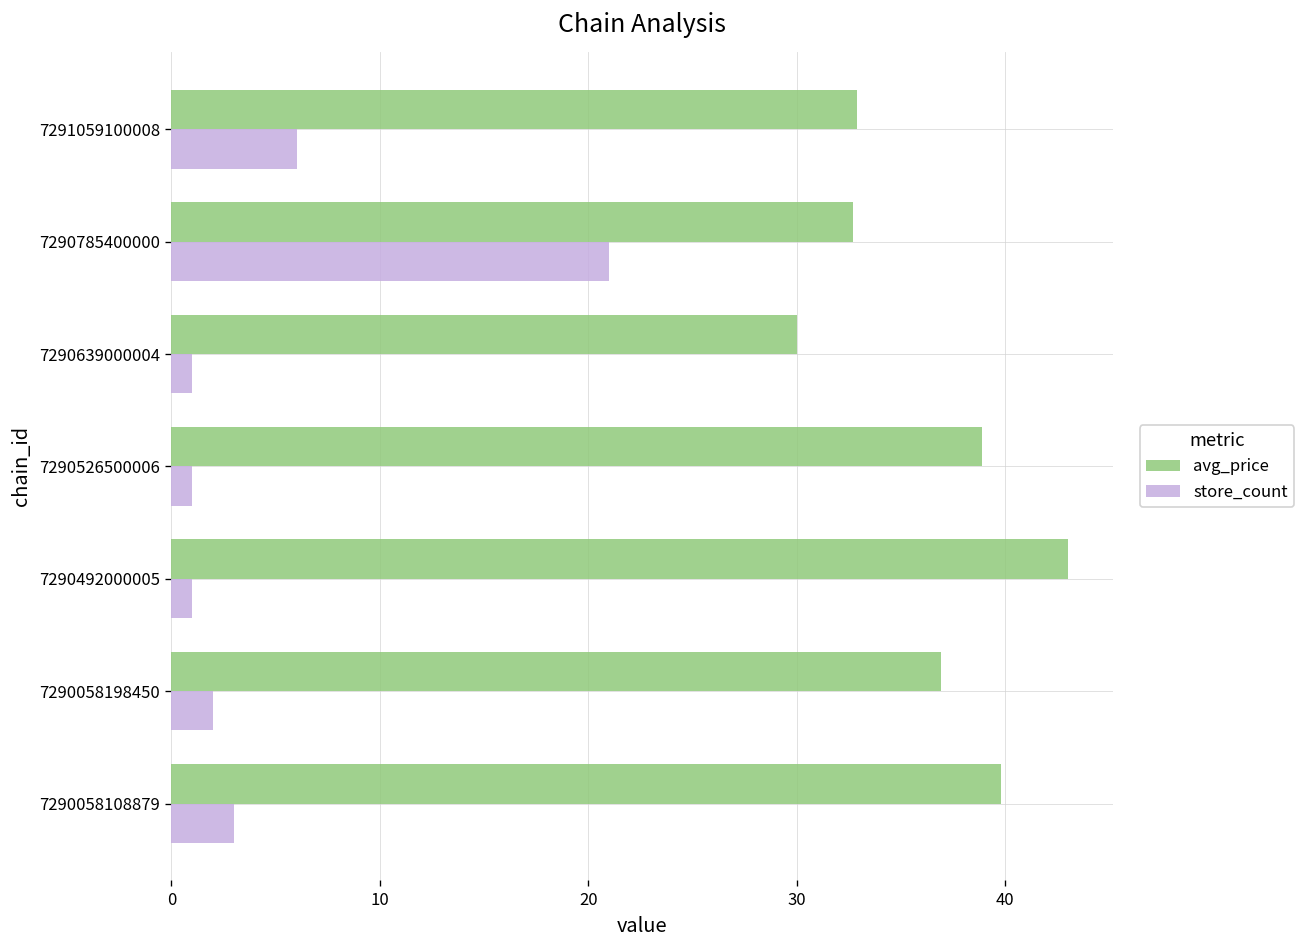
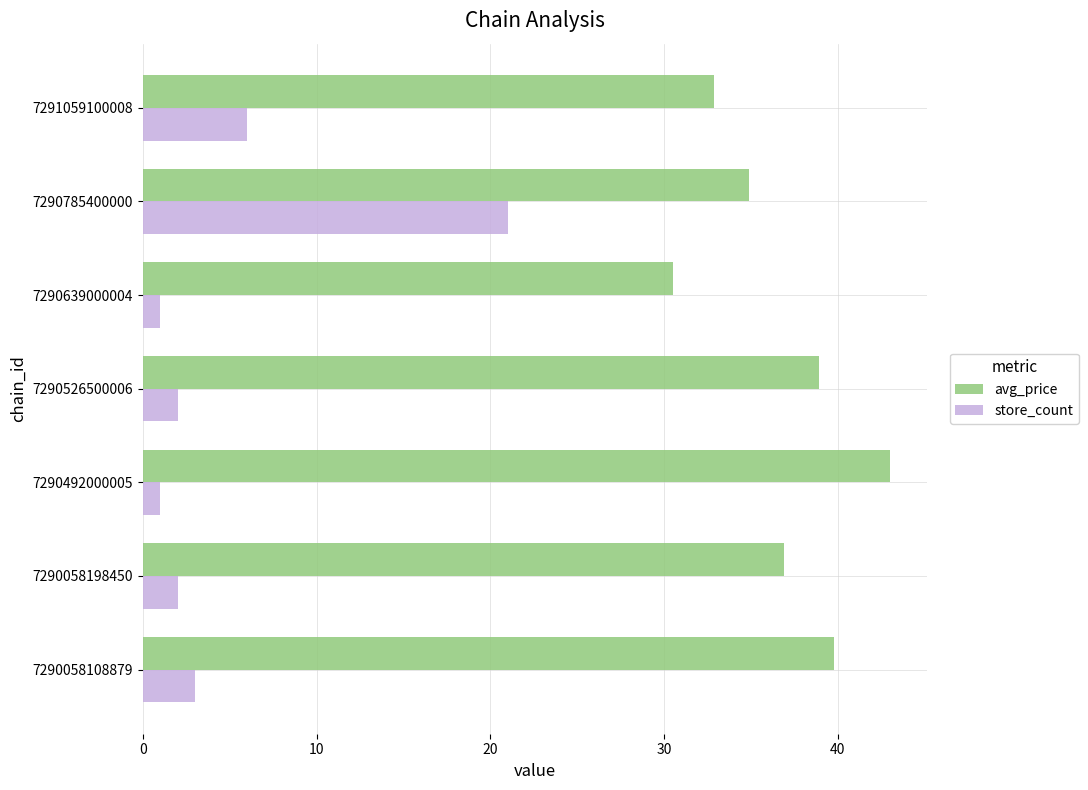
avg_price, 7290785400000: 32.7 -> 34.9
avg_price, 7290639000004: 30.0 -> 30.5
store_count, 7290526500006: 1 -> 2
